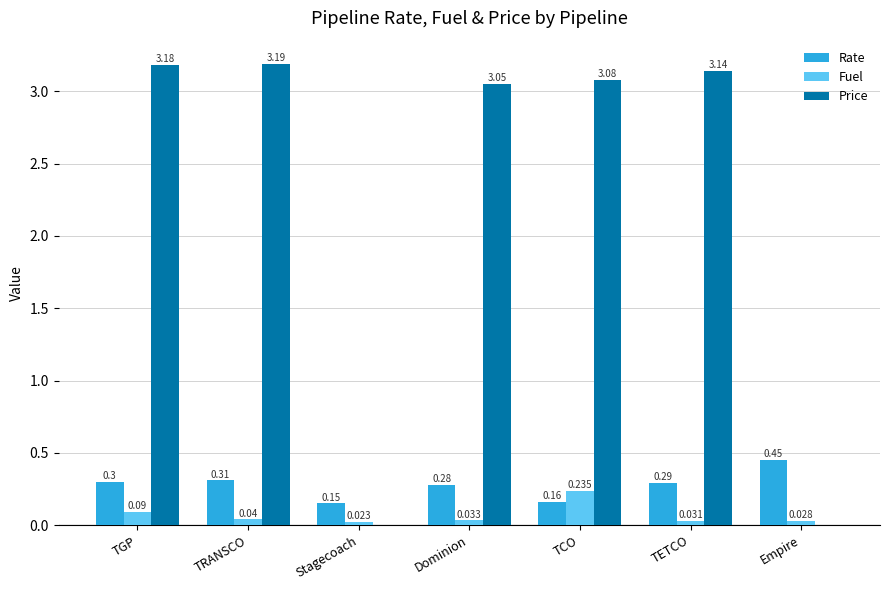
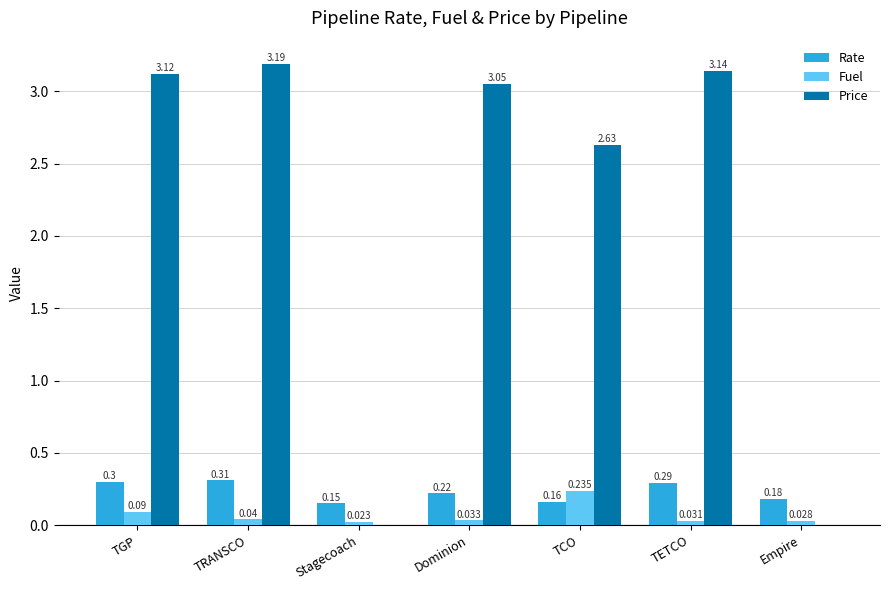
Price, TGP: 3.18 -> 3.12
Rate, Dominion: 0.28 -> 0.22
Price, TCO: 3.08 -> 2.63
Rate, Empire: 0.45 -> 0.18
